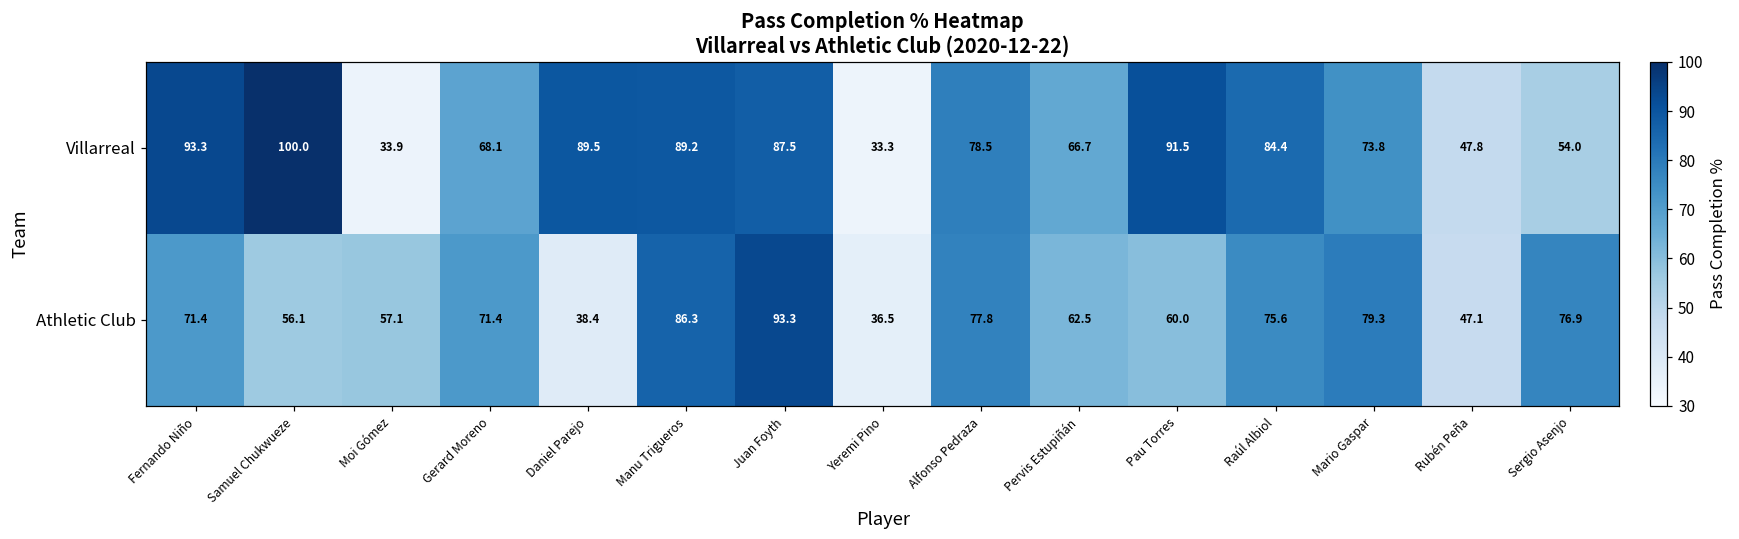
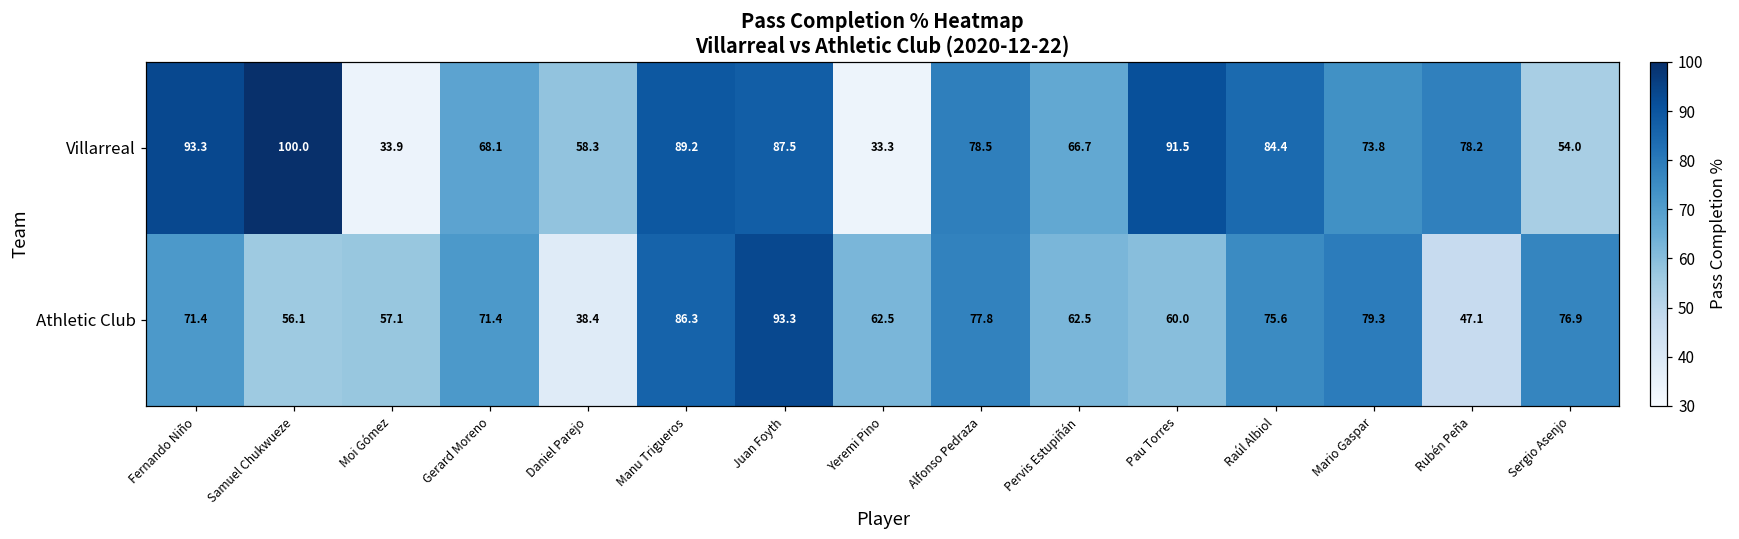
Villarreal, Daniel Parejo: 89.5 -> 58.3
Villarreal, Rubén Peña: 47.8 -> 78.2
Athletic Club, Yeremi Pino: 36.5 -> 62.5
